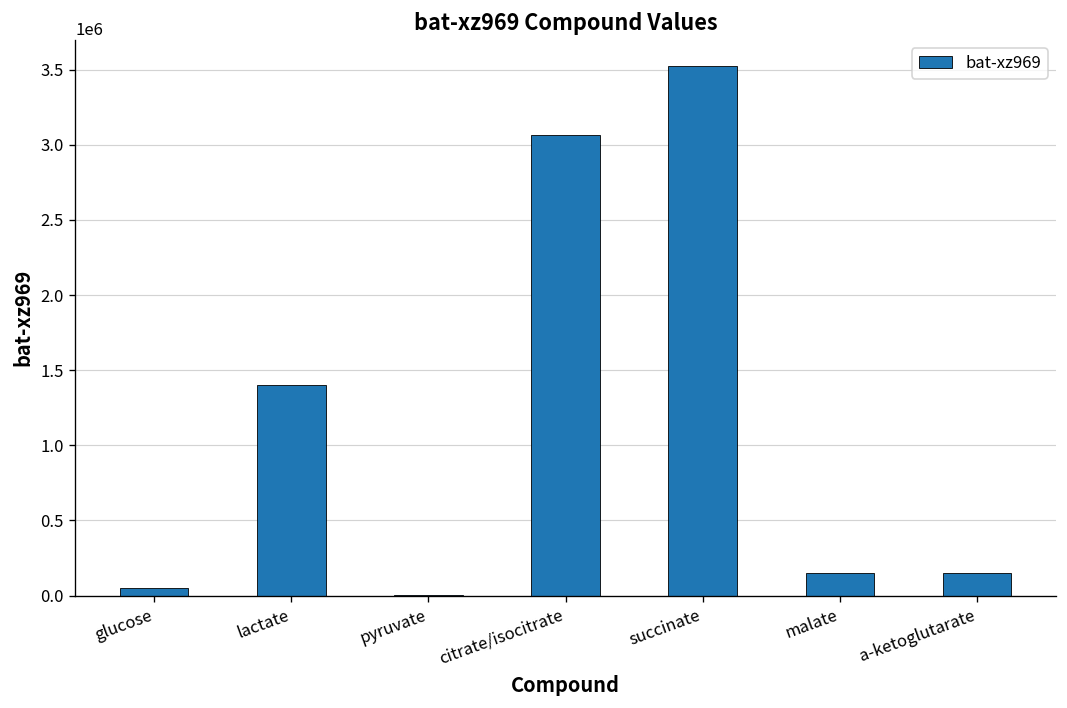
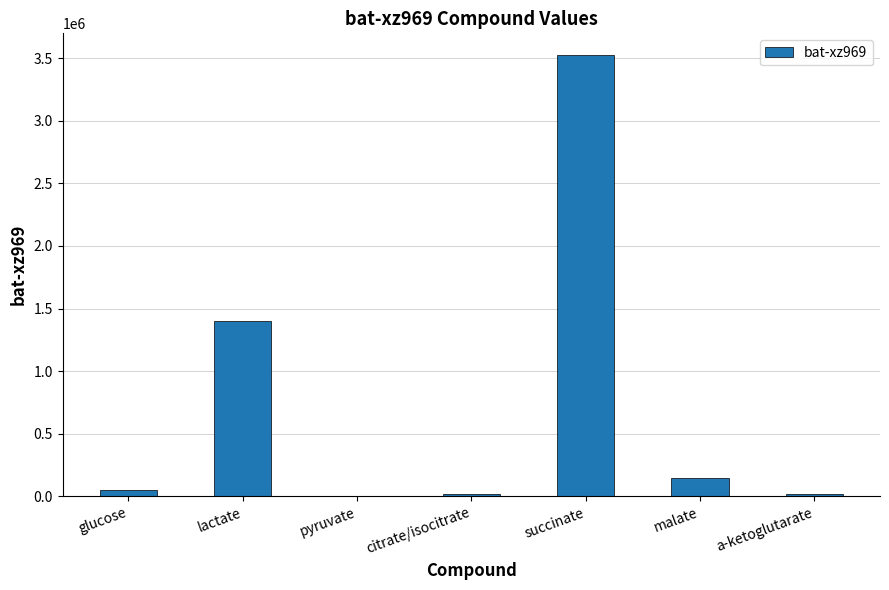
citrate/isocitrate: 3070000 -> 20000
a-ketoglutarate: 150000 -> 20000
